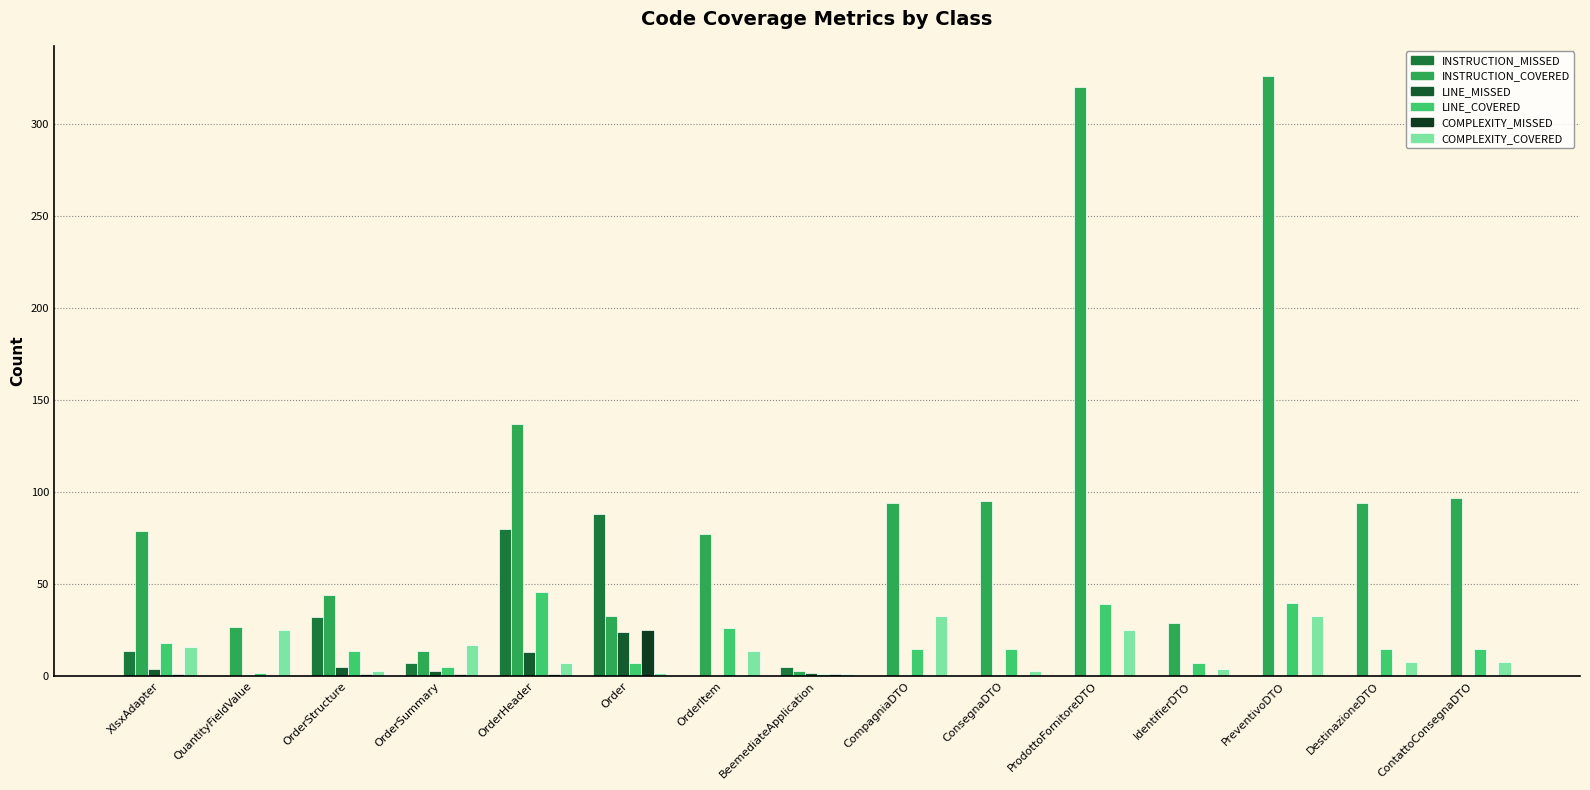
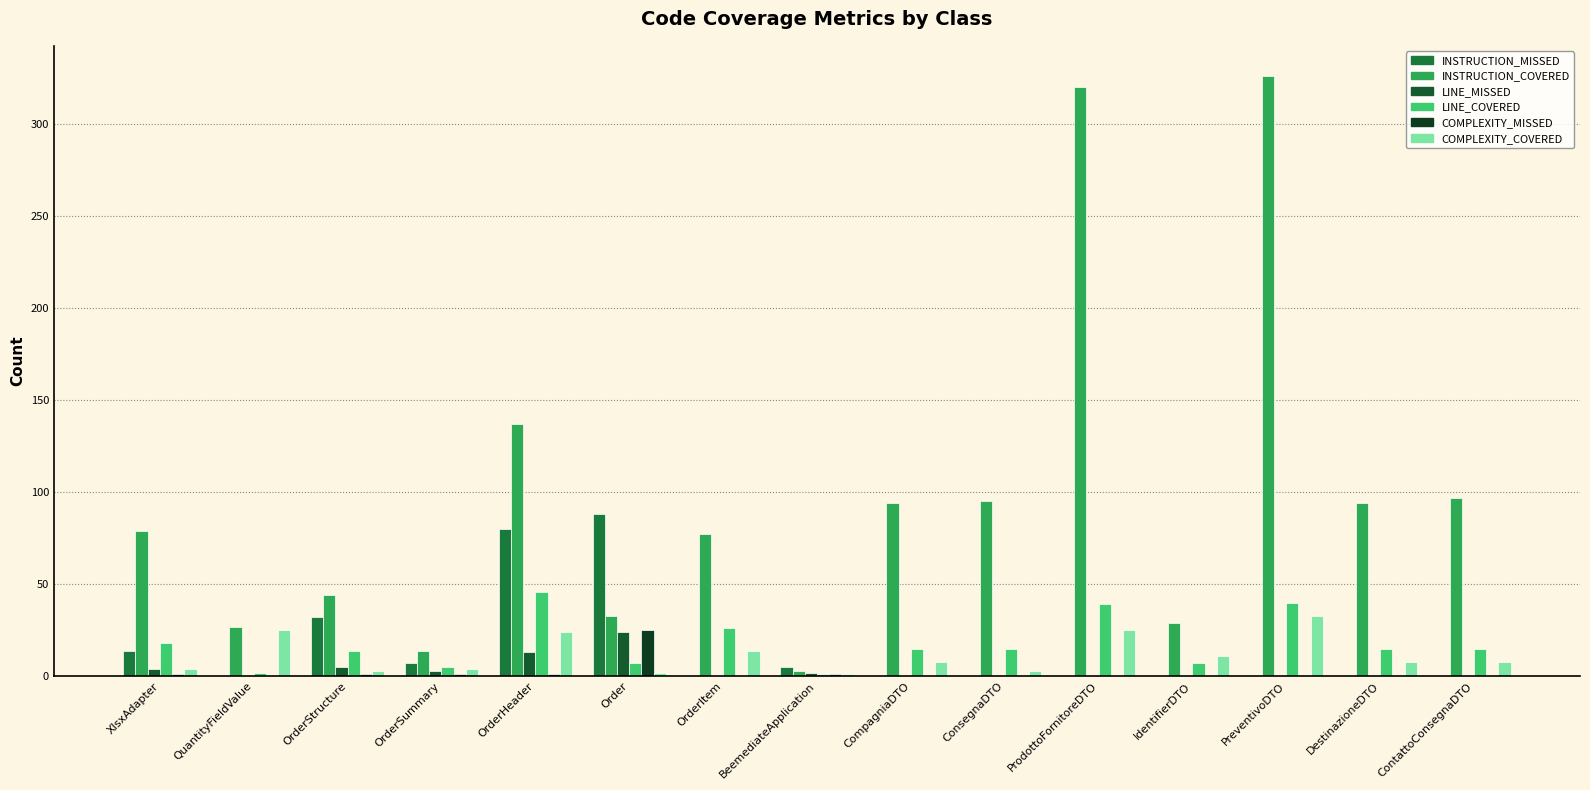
COMPLEXITY_COVERED, XlsxAdapter: 16 -> 4
COMPLEXITY_COVERED, OrderSummary: 17 -> 4
COMPLEXITY_COVERED, OrderHeader: 7 -> 24
COMPLEXITY_COVERED, CompagniaDTO: 33 -> 8
COMPLEXITY_COVERED, IdentifierDTO: 4 -> 11
